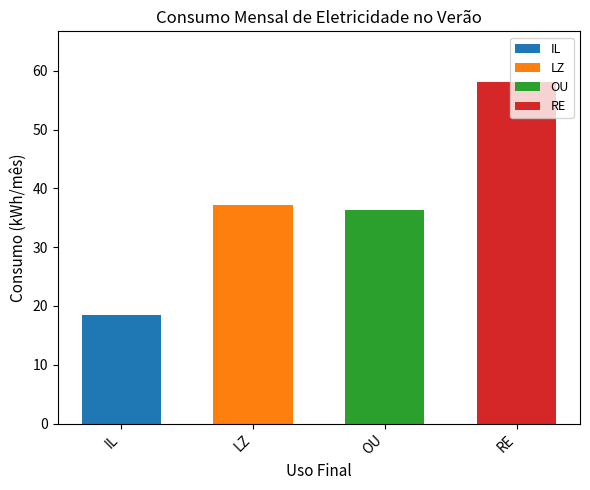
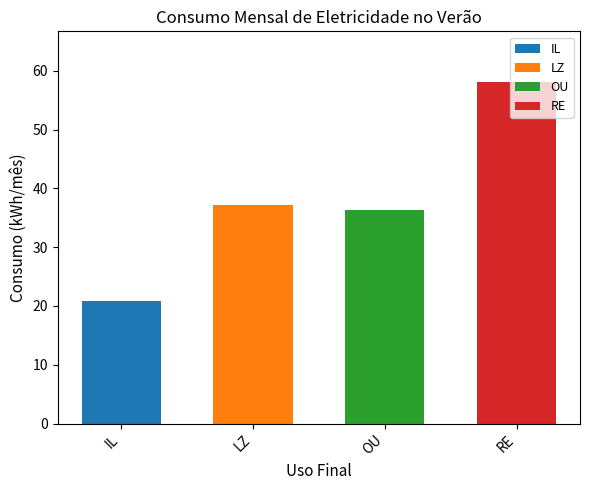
IL: 18 -> 21
